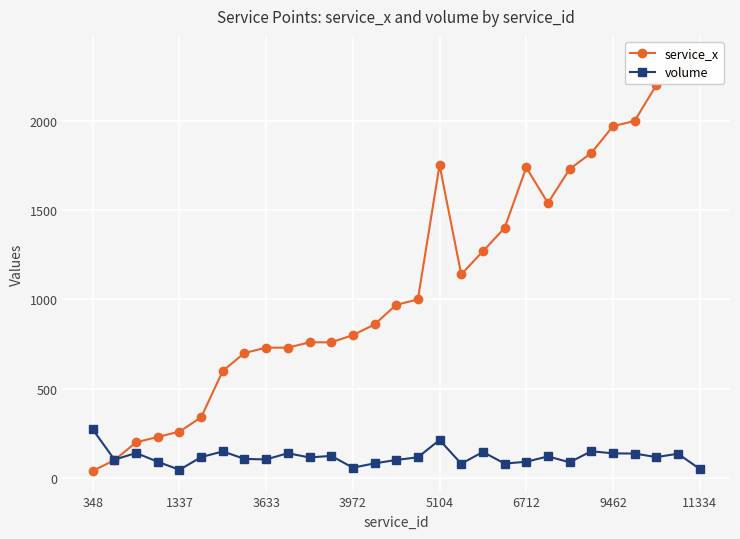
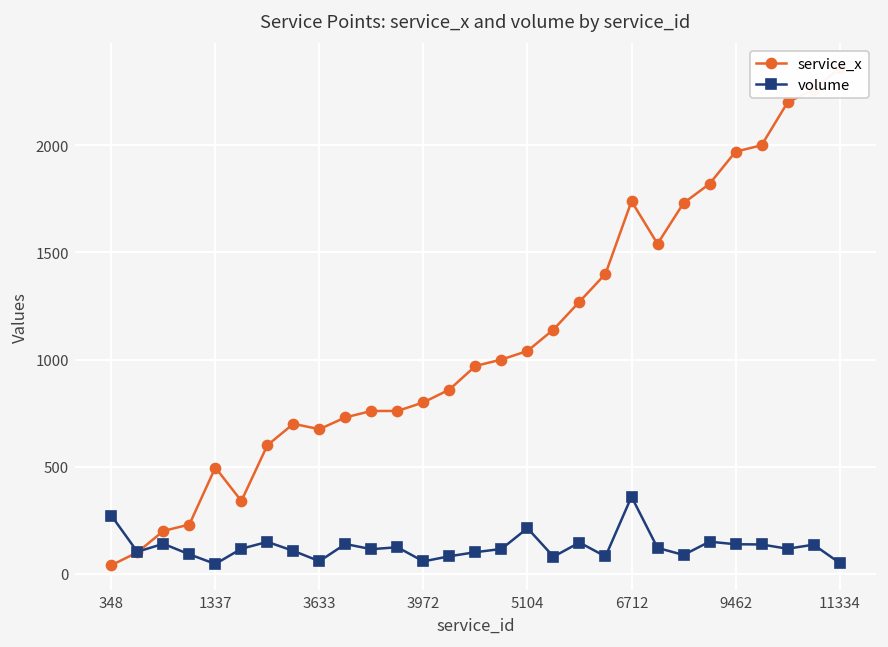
service_x, 1337: 260 -> 500
service_x, 3633: 730 -> 680
volume, 3633: 100 -> 60
service_x, 5104: 1750 -> 1040
volume, 6712: 90 -> 360
